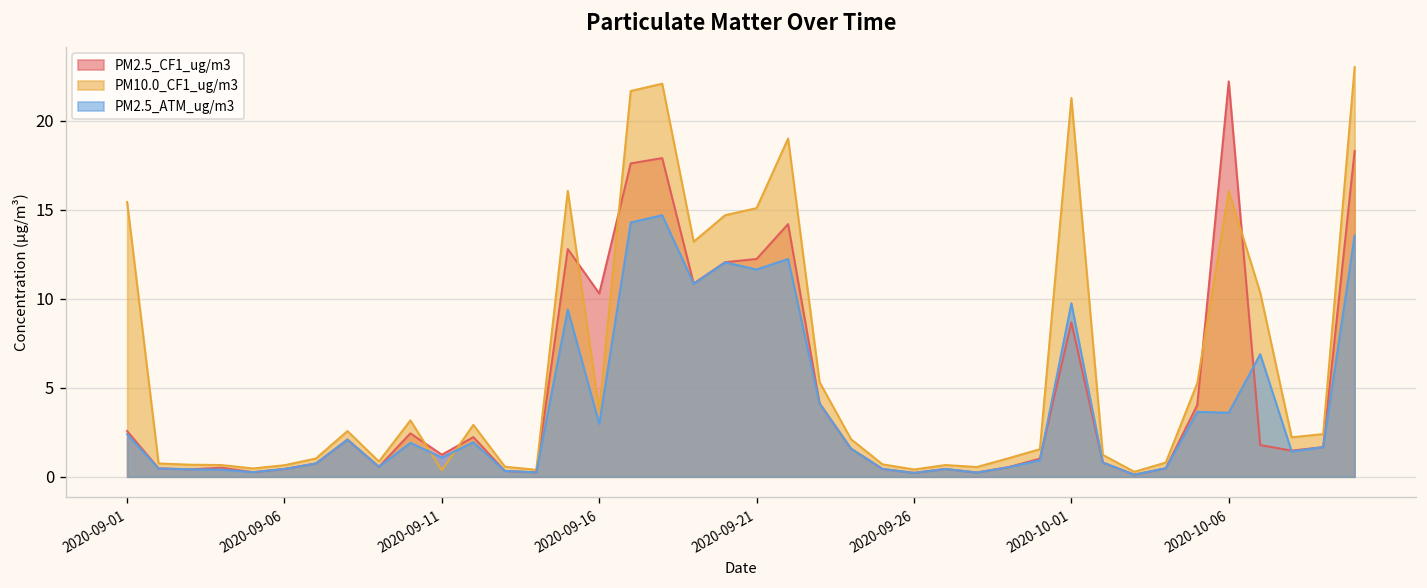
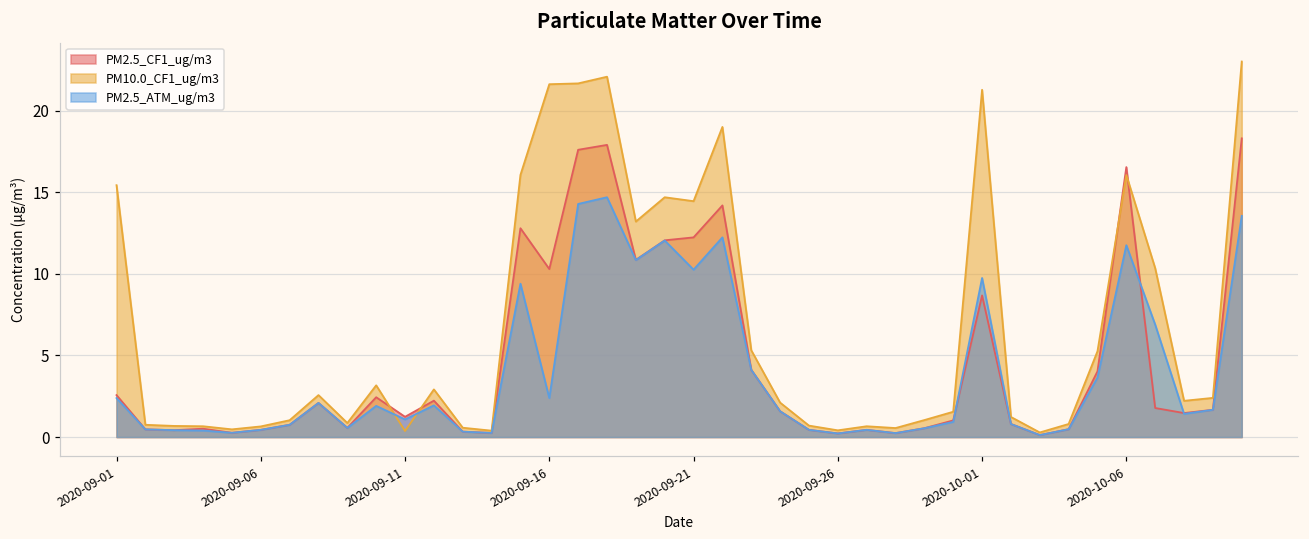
PM10.0_CF1_ug/m3, 2020-09-16: 3.7 -> 21.6
PM2.5_ATM_ug/m3, 2020-09-16: 3.0 -> 2.4
PM10.0_CF1_ug/m3, 2020-09-21: 15.1 -> 14.5
PM2.5_ATM_ug/m3, 2020-09-21: 11.7 -> 10.3
PM2.5_CF1_ug/m3, 2020-10-06: 22.2 -> 16.6
PM2.5_ATM_ug/m3, 2020-10-06: 3.6 -> 11.8
